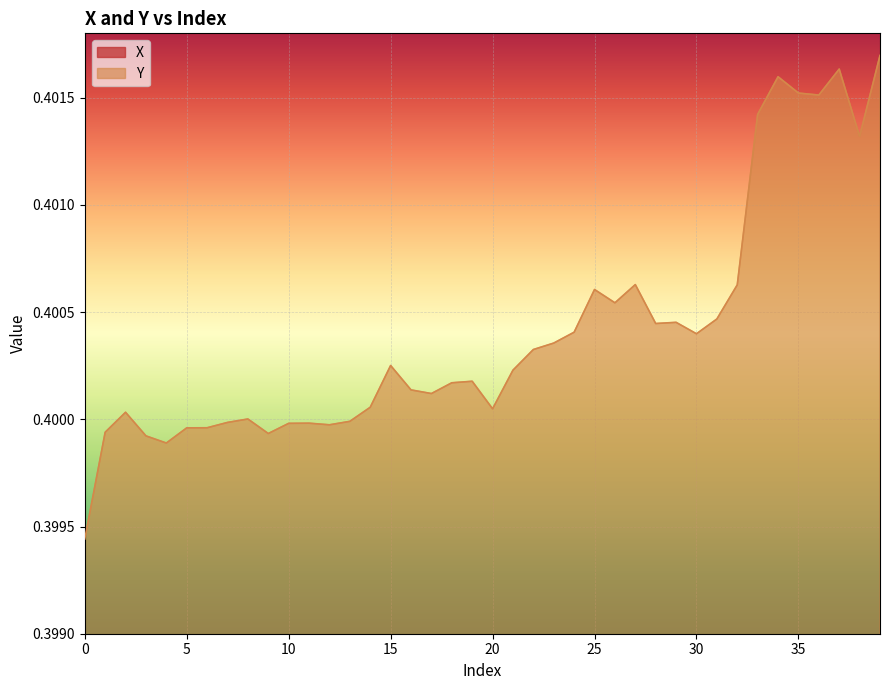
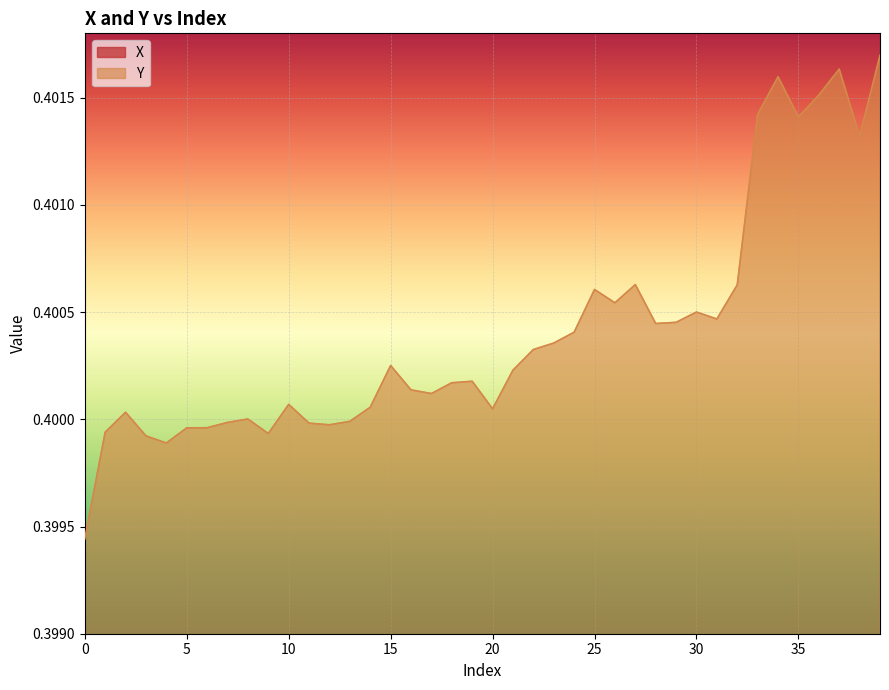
Y, 10: 0.39998 -> 0.40007
Y, 30: 0.40040 -> 0.40050
Y, 35: 0.40152 -> 0.40141
